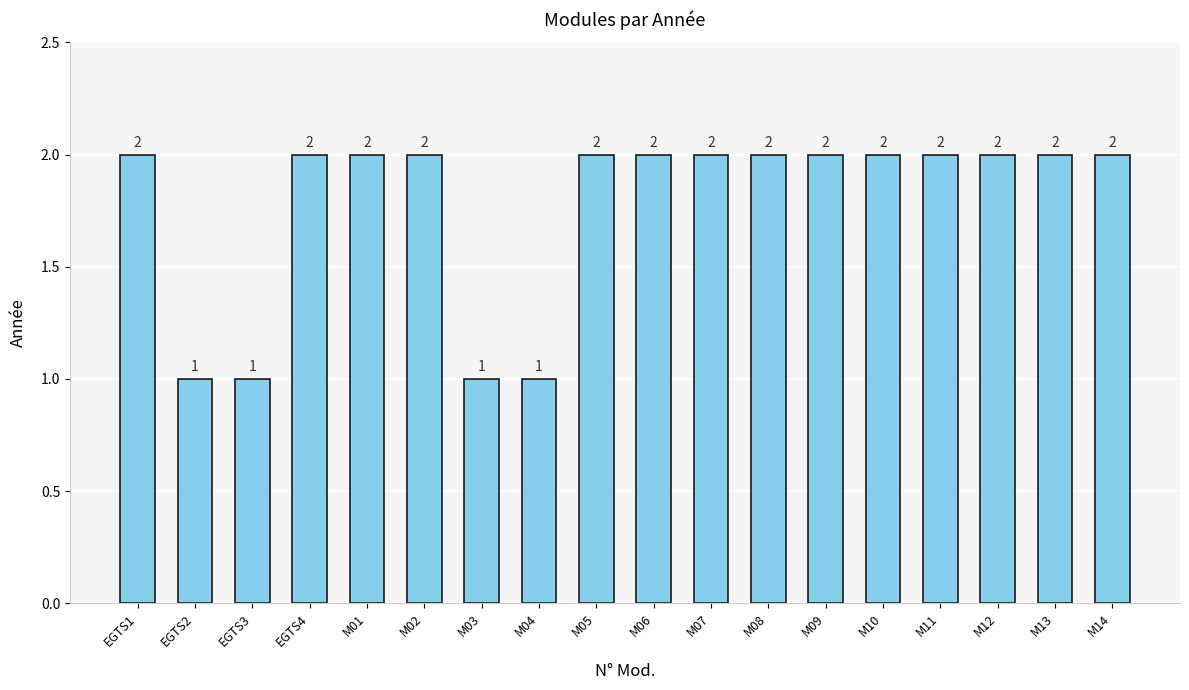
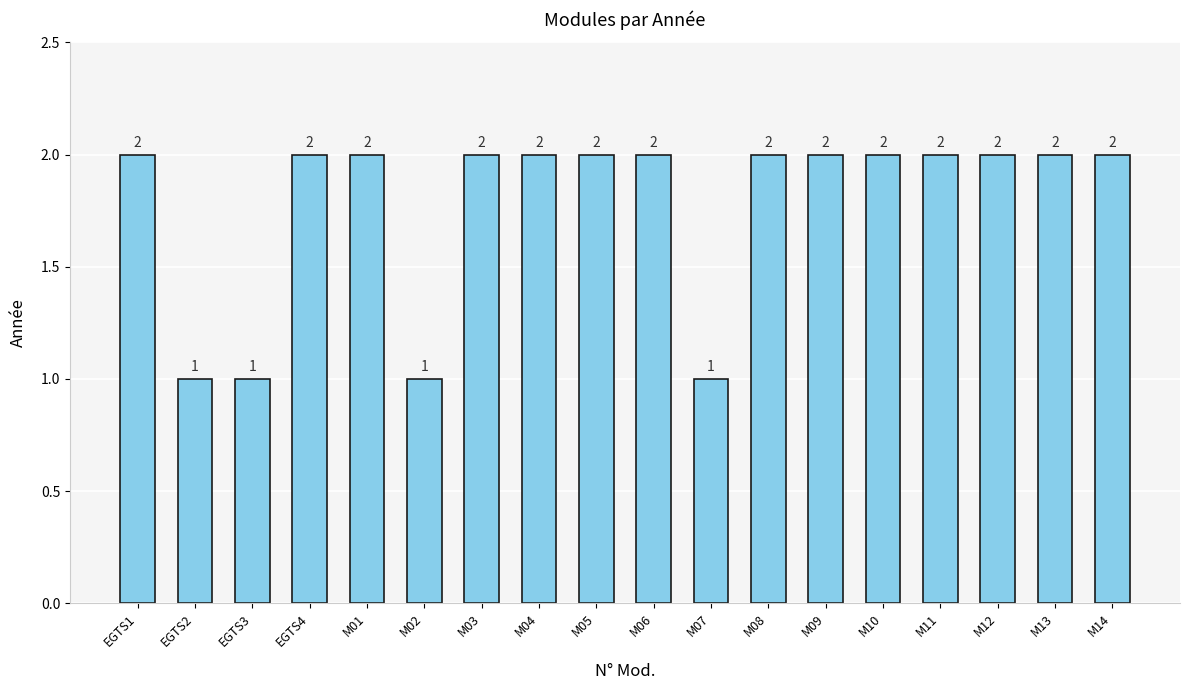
M02: 2 -> 1
M03: 1 -> 2
M04: 1 -> 2
M07: 2 -> 1
